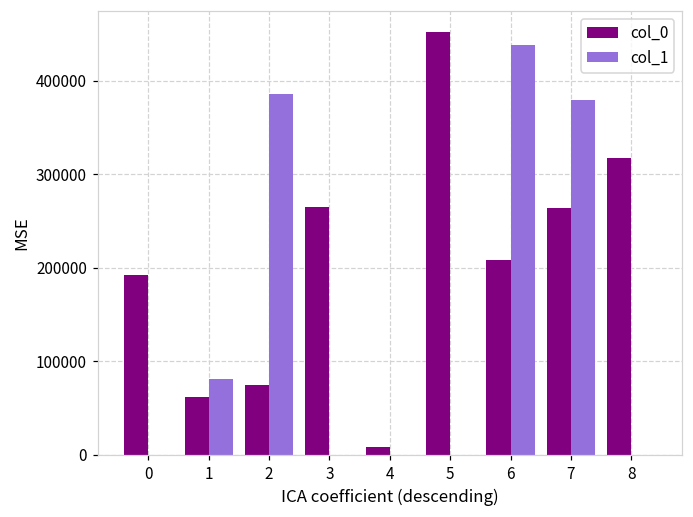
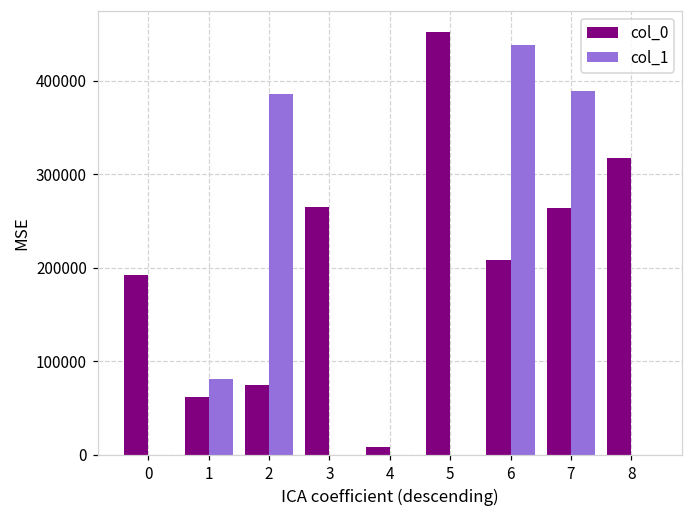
col_1, 7: 380000 -> 390000
